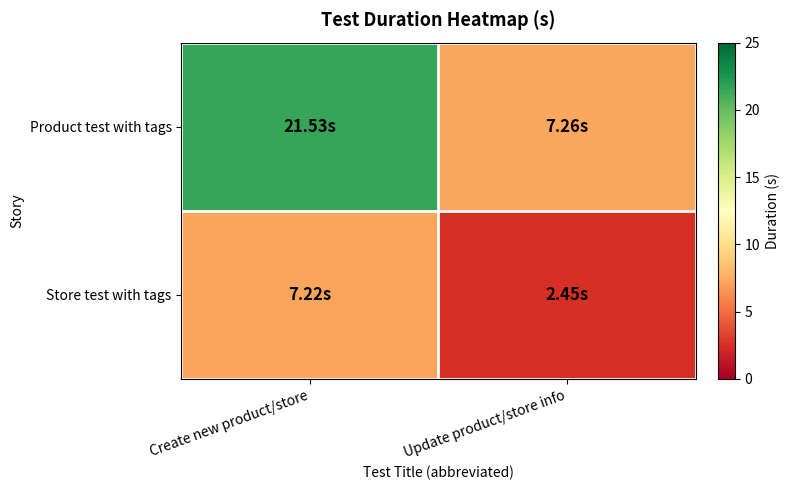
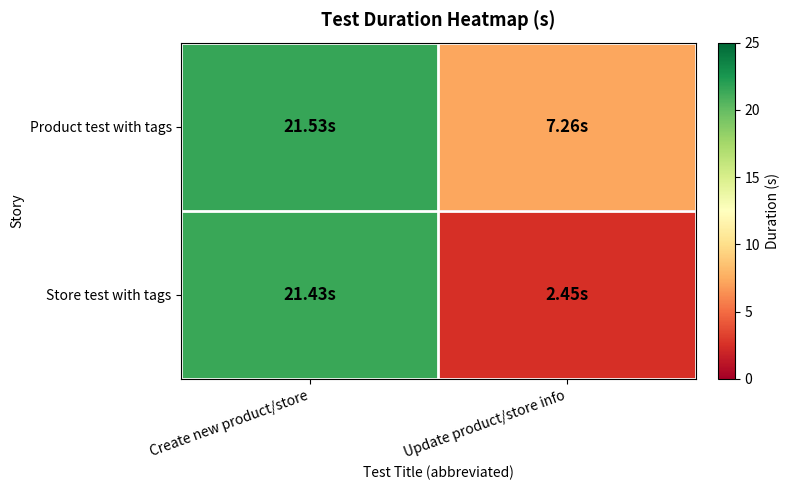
Store test with tags, Create new product/store: 7.22s -> 21.43s
